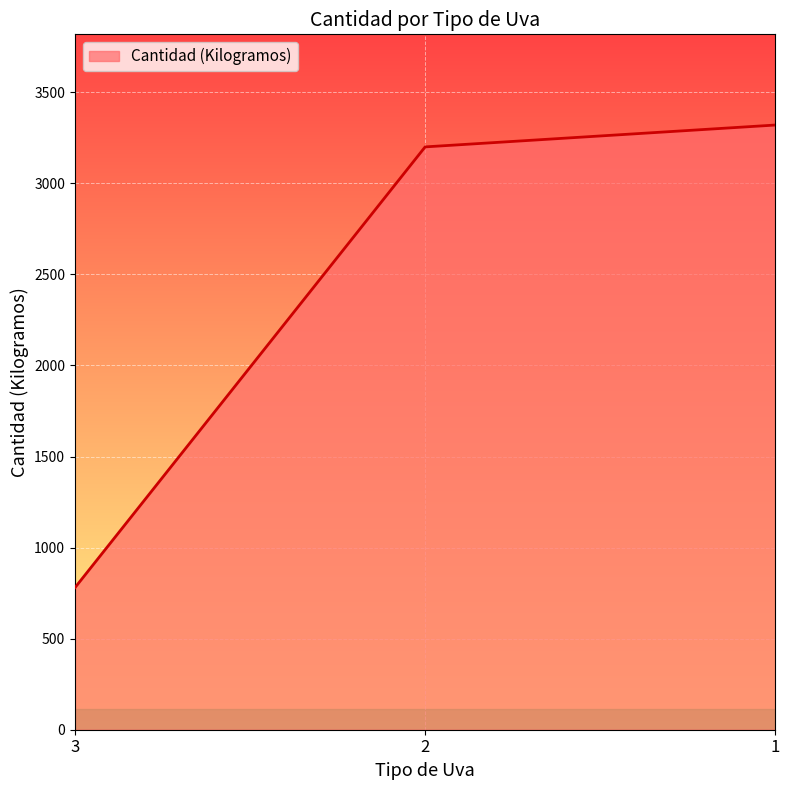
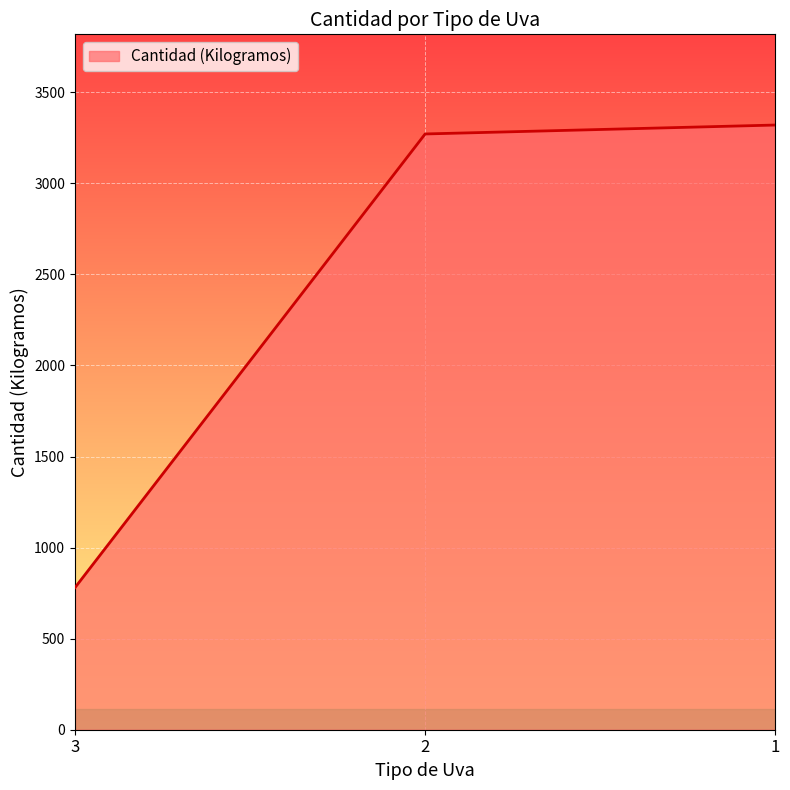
2: 3200 -> 3270
